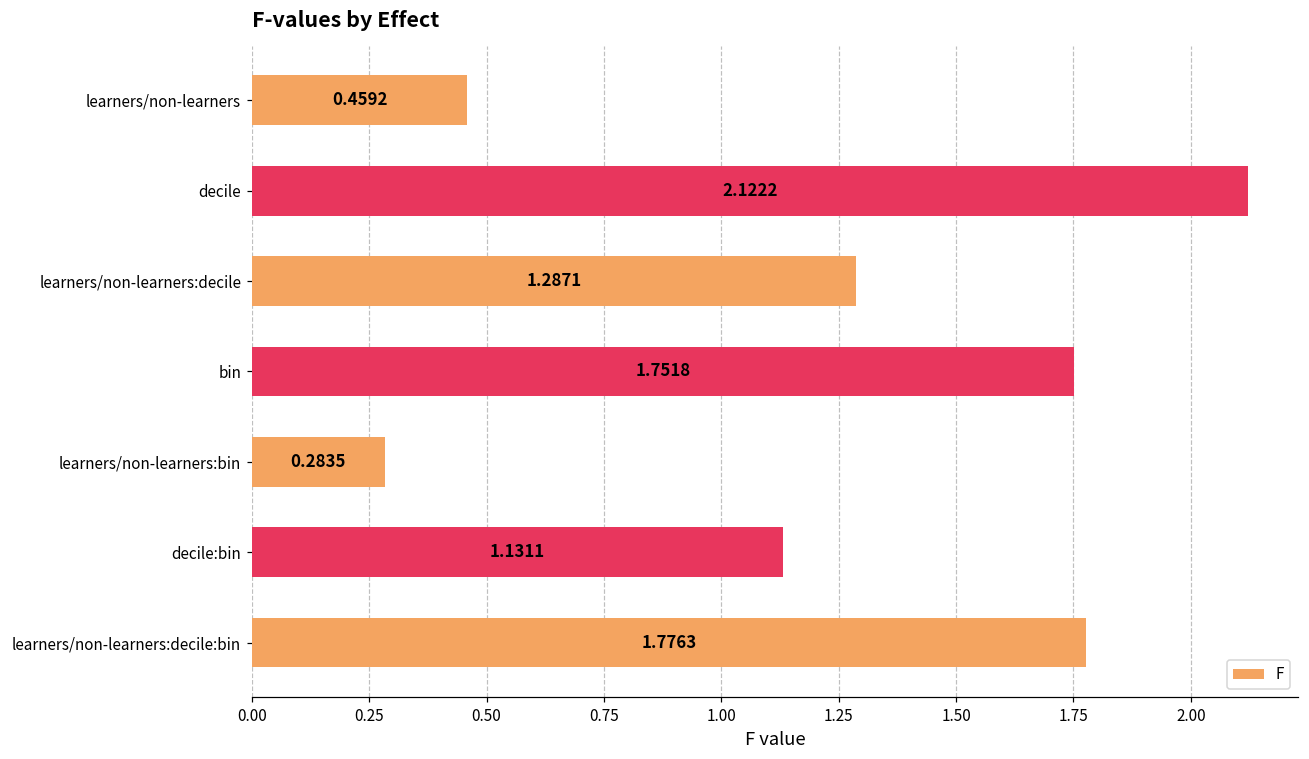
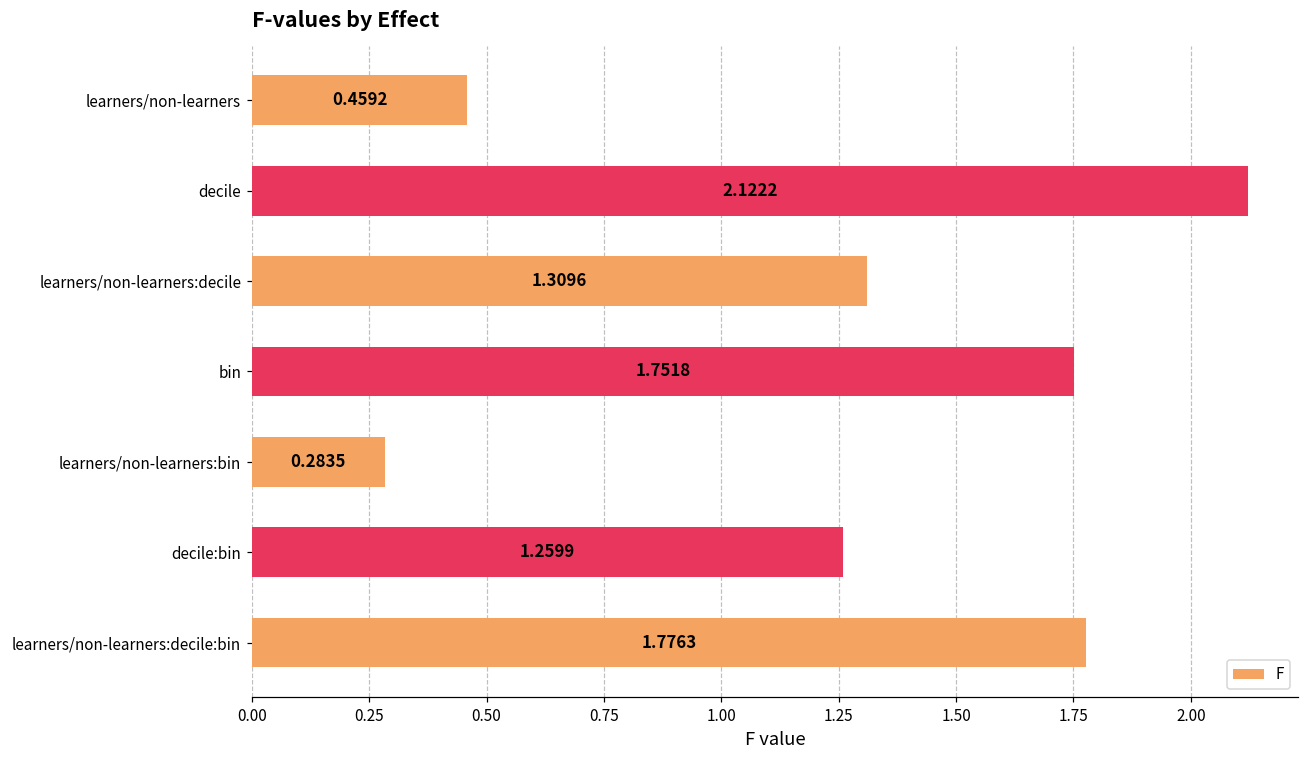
learners/non-learners:decile: 1.2871 -> 1.3096
decile:bin: 1.1311 -> 1.2599
